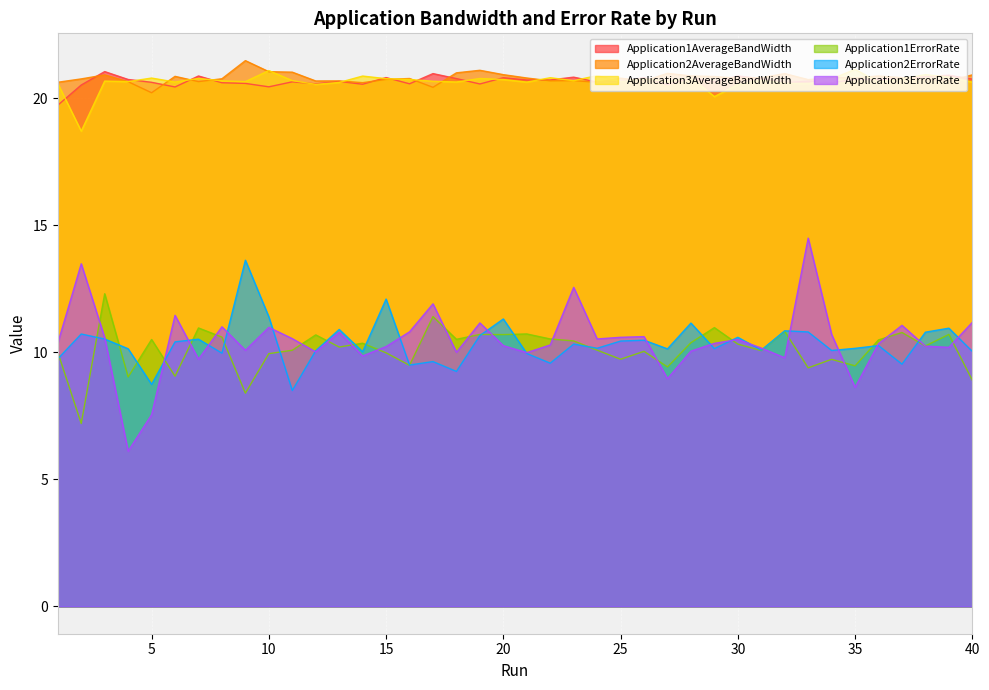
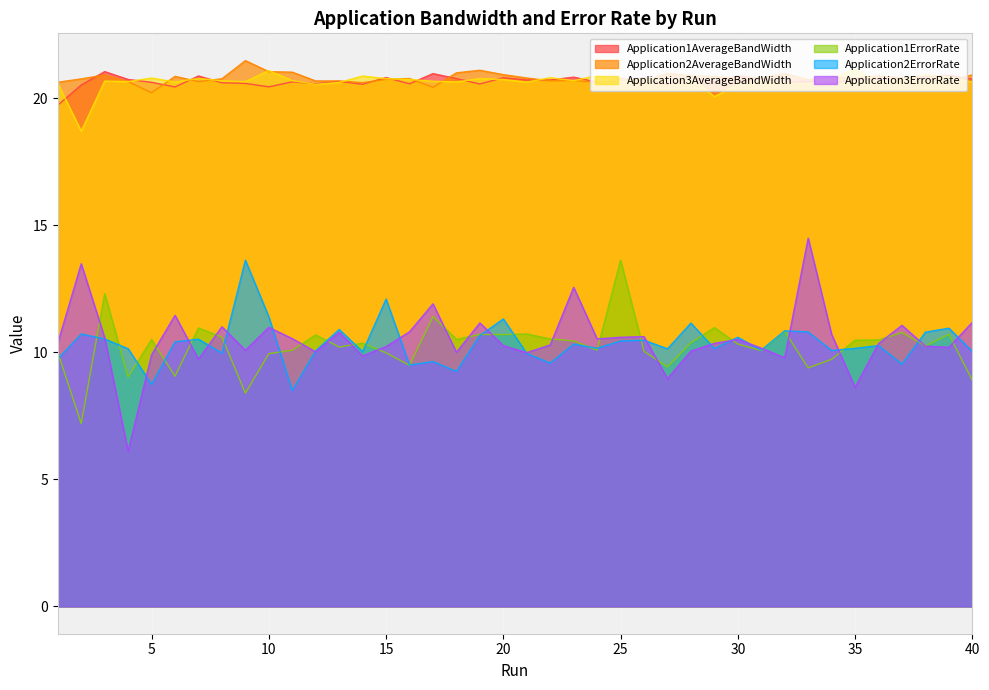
Application3ErrorRate, 5: 7.5 -> 9.9
Application1ErrorRate, 25: 9.7 -> 13.6
Application1ErrorRate, 35: 9.5 -> 10.5
